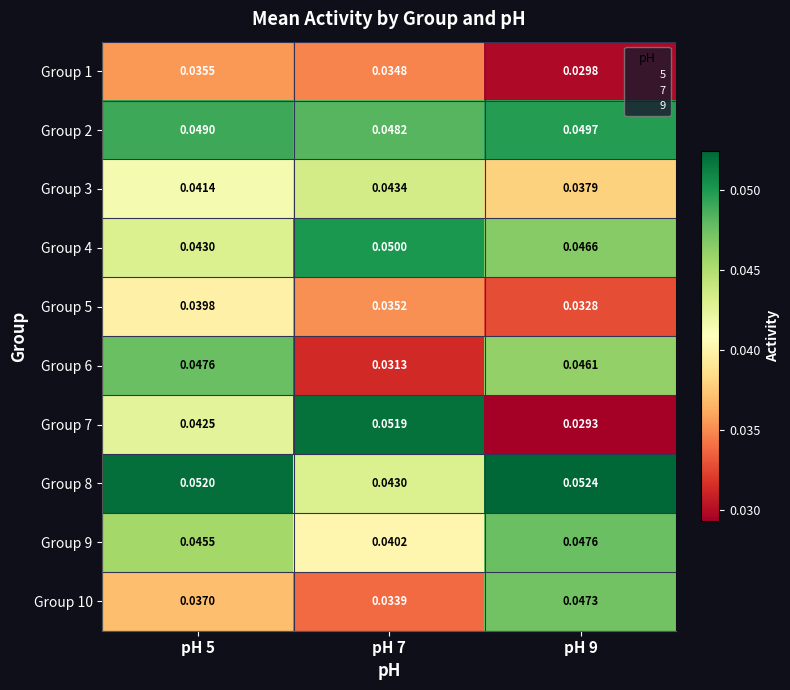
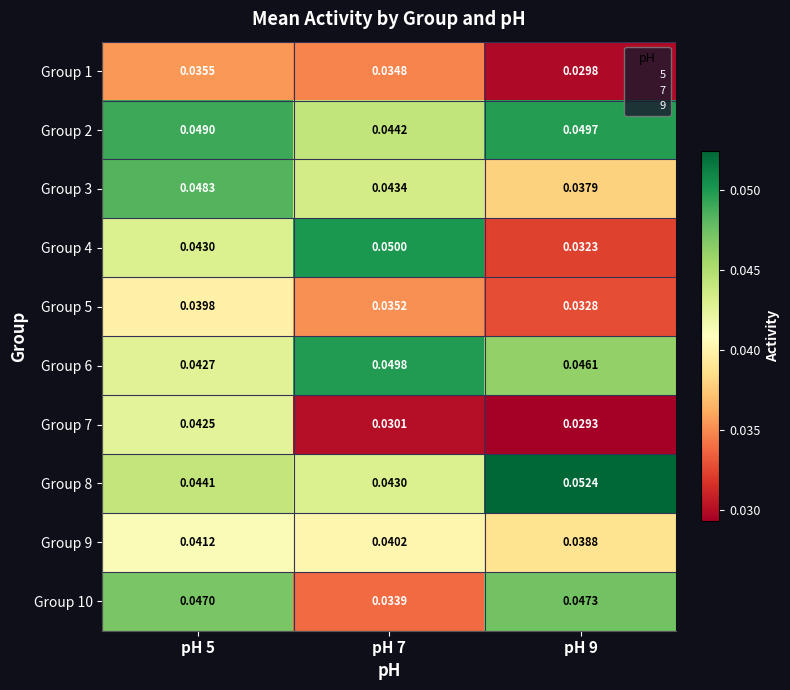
Group 2, pH 7: 0.0482 -> 0.0442
Group 3, pH 5: 0.0414 -> 0.0483
Group 4, pH 9: 0.0466 -> 0.0323
Group 6, pH 5: 0.0476 -> 0.0427
Group 6, pH 7: 0.0313 -> 0.0498
Group 7, pH 7: 0.0519 -> 0.0301
Group 8, pH 5: 0.0520 -> 0.0441
Group 9, pH 5: 0.0455 -> 0.0412
Group 9, pH 9: 0.0476 -> 0.0388
Group 10, pH 5: 0.0370 -> 0.0470
